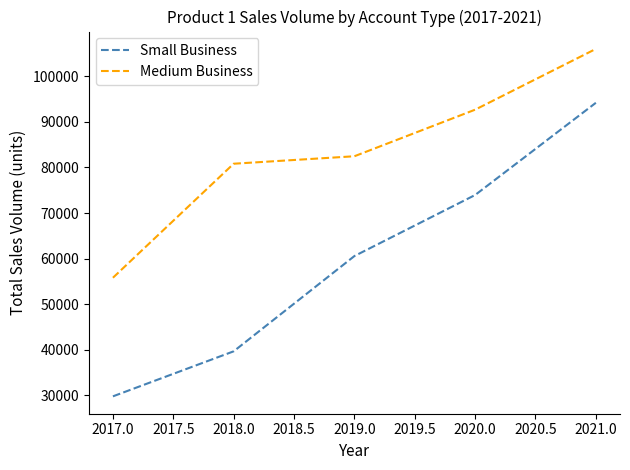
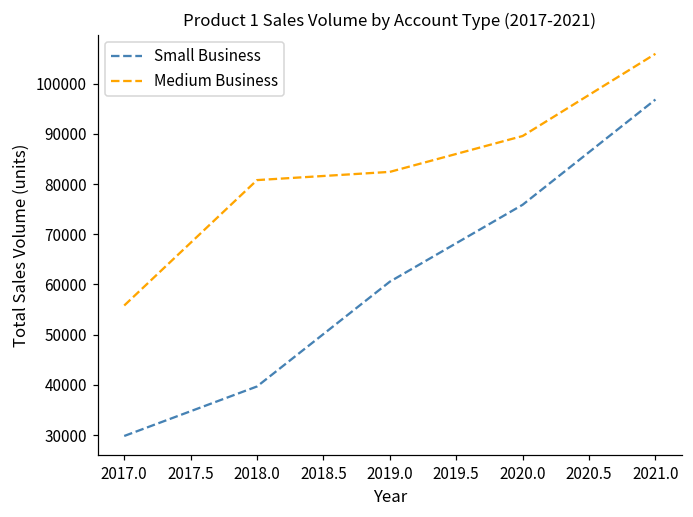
Small Business, 2020.0: 74000 -> 76000
Medium Business, 2020.0: 93000 -> 90000
Small Business, 2021.0: 94000 -> 97000
